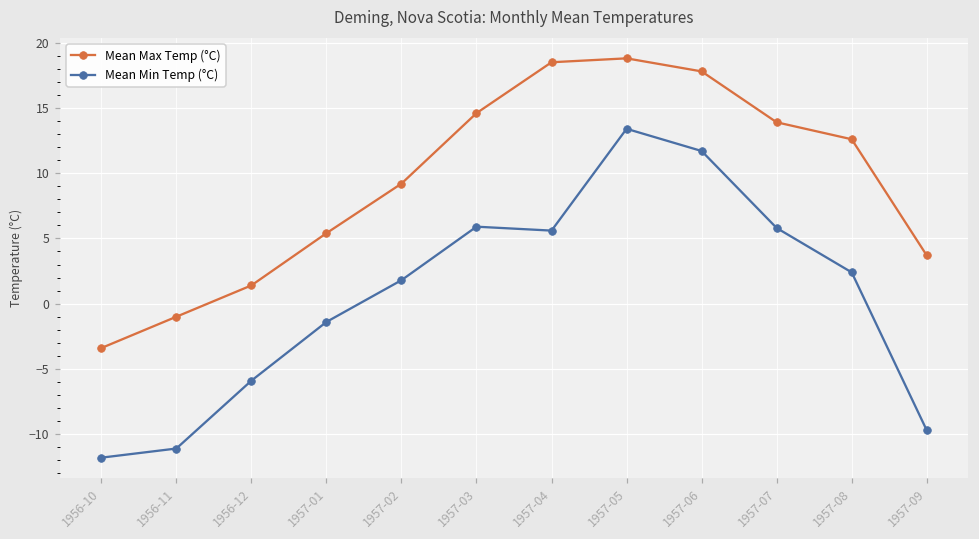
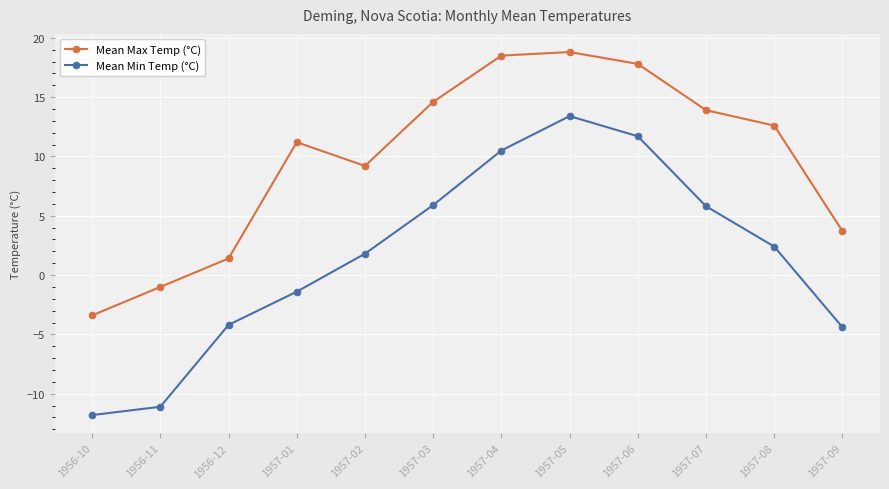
Mean Min Temp (°C), 1956-12: -5.9 -> -4.2
Mean Max Temp (°C), 1957-01: 5.4 -> 11.2
Mean Min Temp (°C), 1957-04: 5.6 -> 10.5
Mean Min Temp (°C), 1957-09: -9.7 -> -4.4
